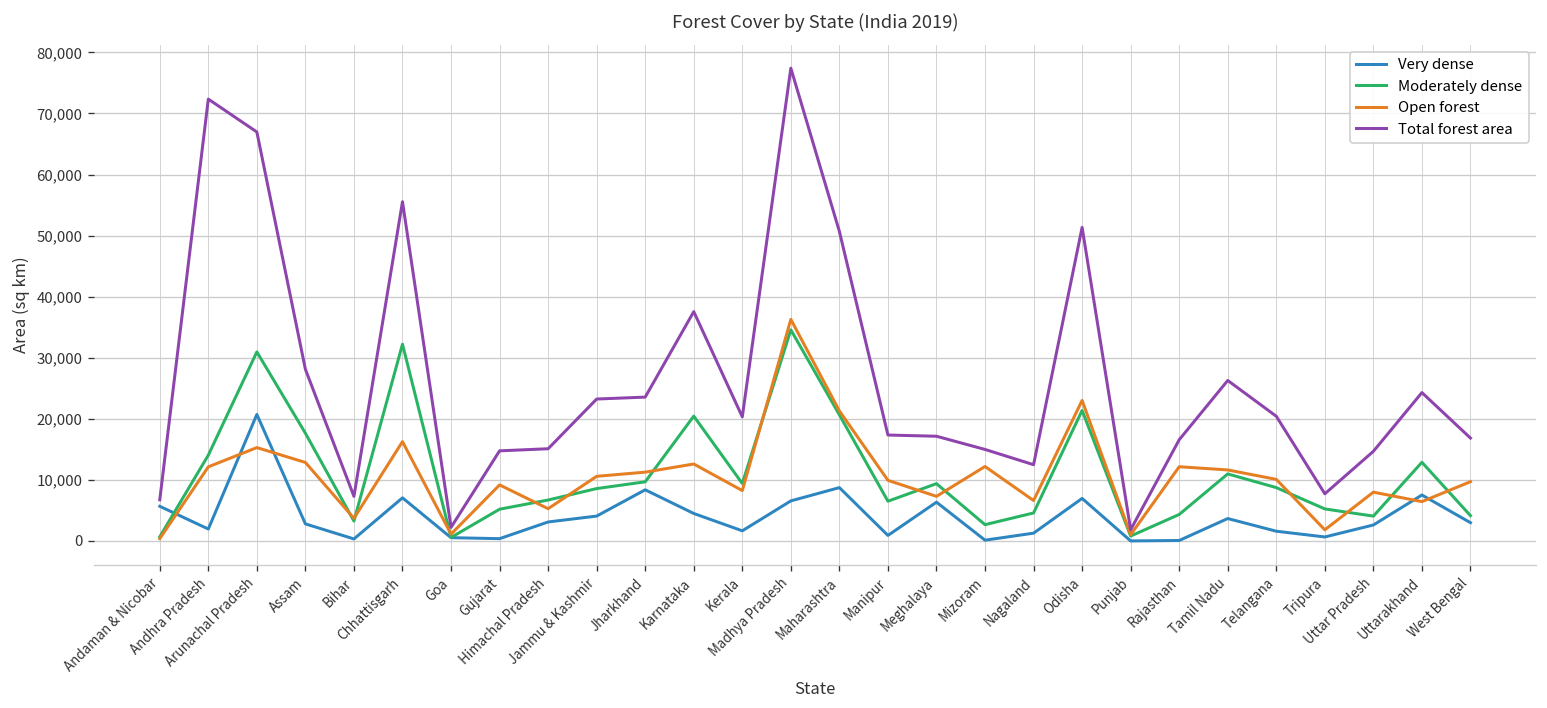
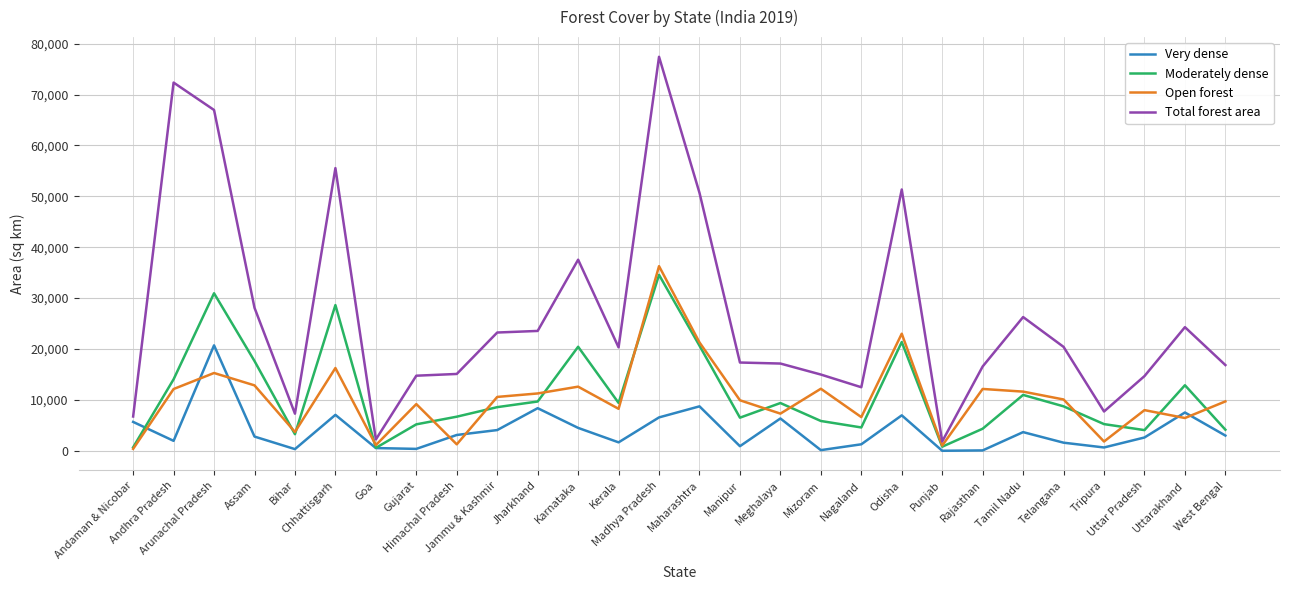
Moderately dense, Chhattisgarh: 32,000 -> 29,000
Open forest, Himachal Pradesh: 5,000 -> 1,000
Moderately dense, Mizoram: 3,000 -> 6,000
